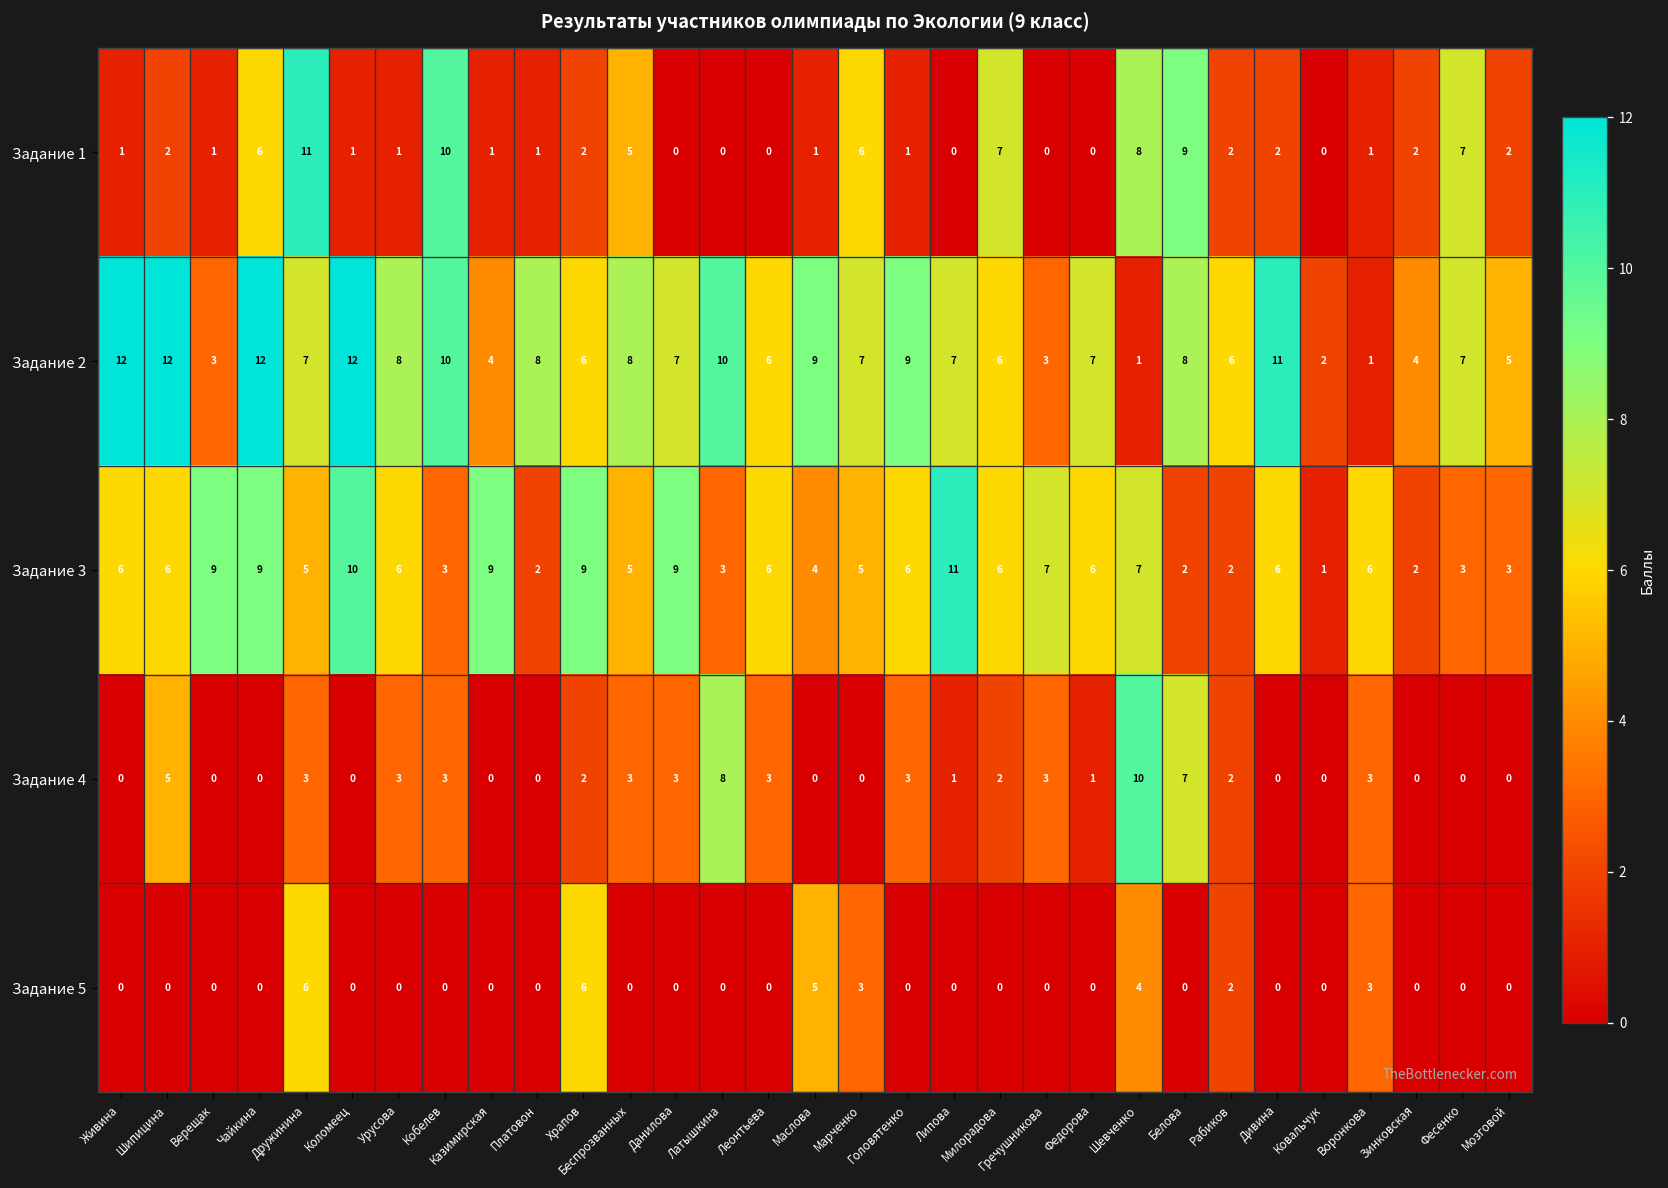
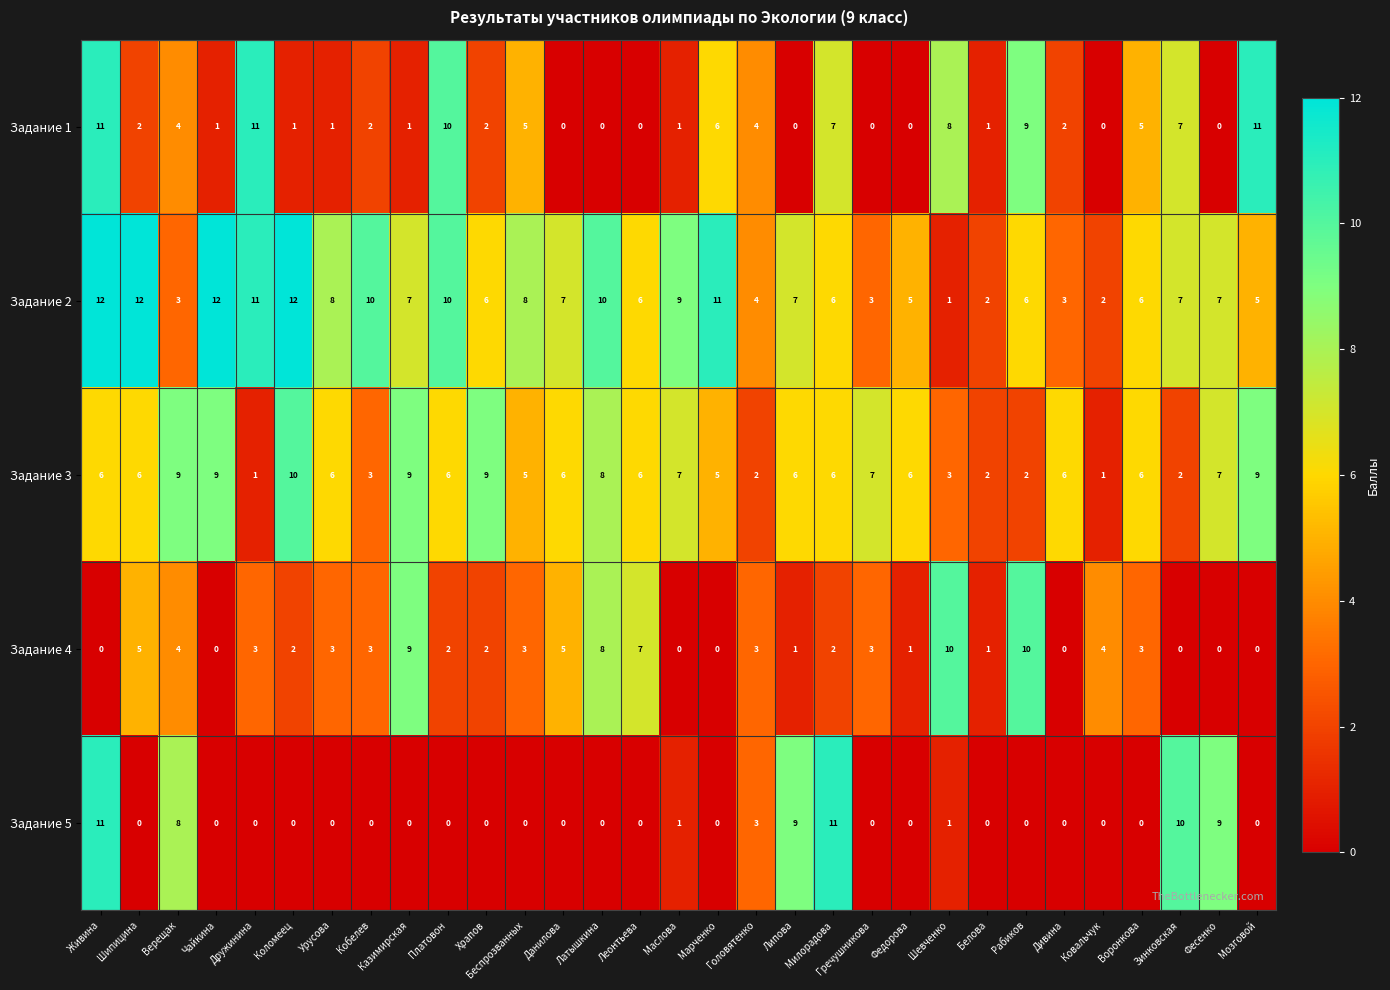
Задание 1, Живина: 1 -> 11
Задание 1, Верещак: 1 -> 4
Задание 1, Чайкина: 6 -> 1
Задание 1, Кобелев: 10 -> 2
Задание 1, Платовон: 1 -> 10
Задание 1, Головятенко: 1 -> 4
Задание 1, Белова: 9 -> 1
Задание 1, Рабиков: 2 -> 9
Задание 1, Воронкова: 1 -> 5
Задание 1, Зинковская: 2 -> 7
Задание 1, Фесенко: 7 -> 0
Задание 1, Мозговой: 2 -> 11
Задание 2, Дружинина: 7 -> 11
Задание 2, Казимирская: 4 -> 7
Задание 2, Платовон: 8 -> 10
Задание 2, Марченко: 7 -> 11
Задание 2, Головятенко: 9 -> 4
Задание 2, Федорова: 7 -> 5
Задание 2, Белова: 8 -> 2
Задание 2, Дивина: 11 -> 3
Задание 2, Воронкова: 1 -> 6
Задание 2, Зинковская: 4 -> 7
Задание 3, Дружинина: 5 -> 1
Задание 3, Платовон: 2 -> 6
Задание 3, Данилова: 9 -> 6
Задание 3, Латышкина: 3 -> 8
Задание 3, Маслова: 4 -> 7
Задание 3, Головятенко: 6 -> 2
Задание 3, Липова: 11 -> 6
Задание 3, Шевченко: 7 -> 3
Задание 3, Фесенко: 3 -> 7
Задание 3, Мозговой: 3 -> 9
Задание 4, Верещак: 0 -> 4
Задание 4, Коломеец: 0 -> 2
Задание 4, Казимирская: 0 -> 9
Задание 4, Платовон: 0 -> 2
Задание 4, Данилова: 3 -> 5
Задание 4, Леонтьева: 3 -> 7
Задание 4, Белова: 7 -> 1
Задание 4, Рабиков: 2 -> 10
Задание 4, Ковальчук: 0 -> 4
Задание 5, Живина: 0 -> 11
Задание 5, Верещак: 0 -> 8
Задание 5, Дружинина: 6 -> 0
Задание 5, Храпов: 6 -> 0
Задание 5, Маслова: 5 -> 1
Задание 5, Марченко: 3 -> 0
Задание 5, Головятенко: 0 -> 3
Задание 5, Липова: 0 -> 9
Задание 5, Милорадова: 0 -> 11
Задание 5, Шевченко: 4 -> 1
Задание 5, Рабиков: 2 -> 0
Задание 5, Воронкова: 3 -> 0
Задание 5, Зинковская: 0 -> 10
Задание 5, Фесенко: 0 -> 9
